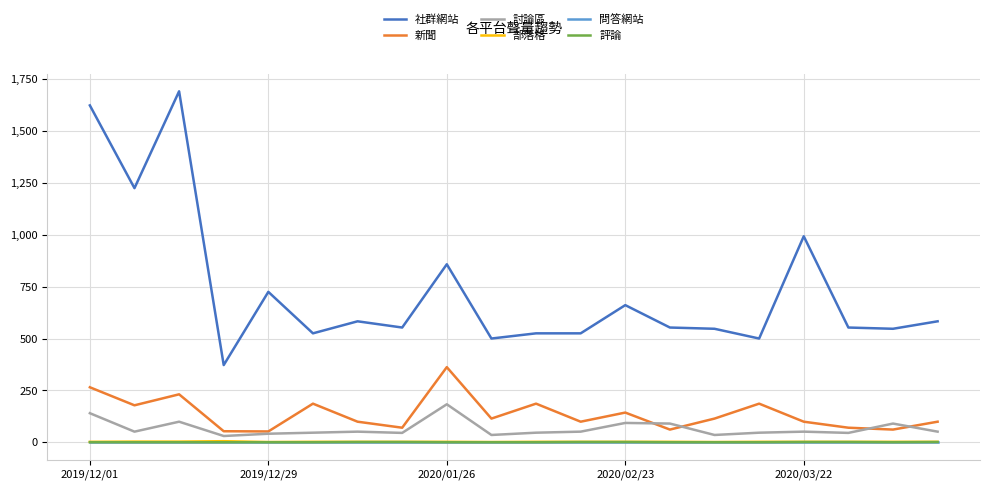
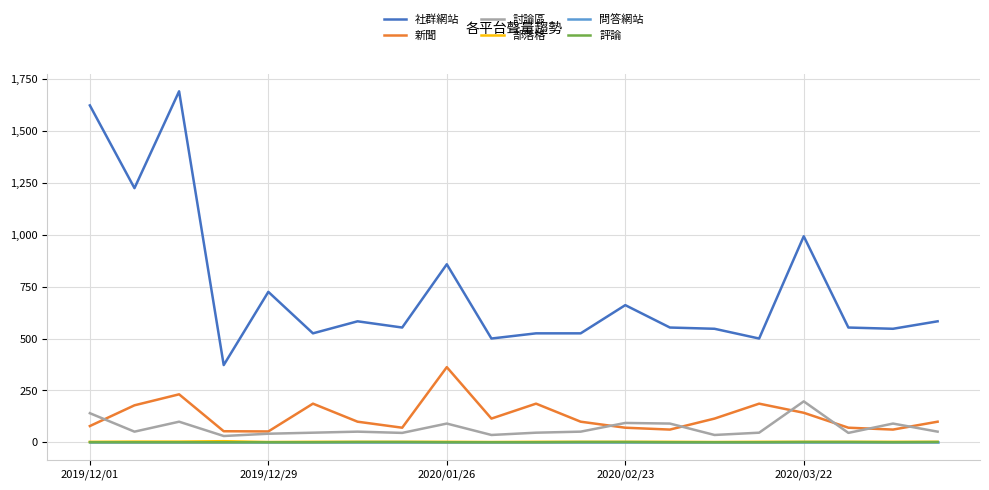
新聞, 2019/12/01: 270 -> 80
討論區, 2020/01/26: 180 -> 90
新聞, 2020/02/23: 140 -> 70
新聞, 2020/03/22: 100 -> 140
討論區, 2020/03/22: 50 -> 200
